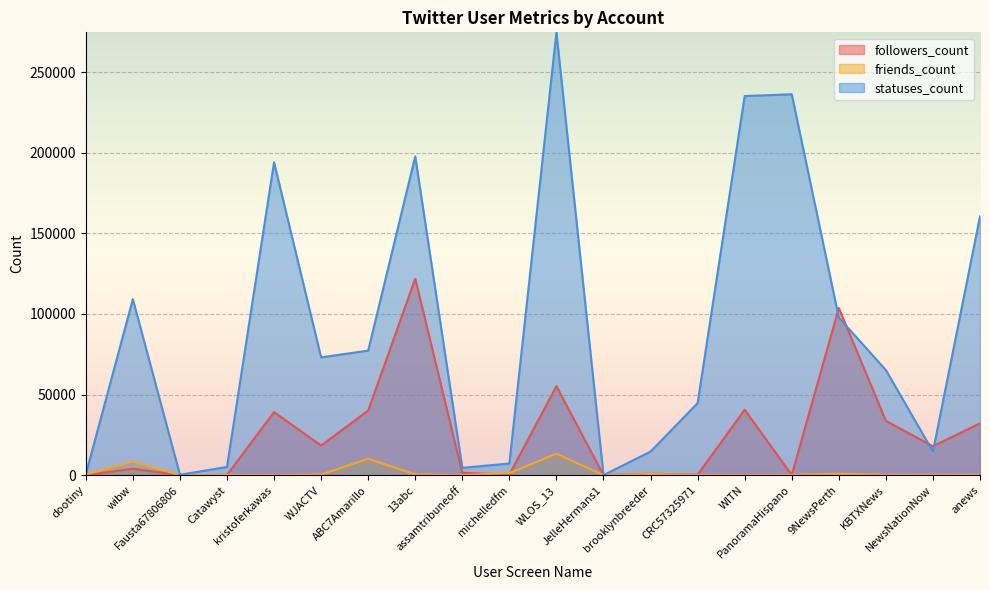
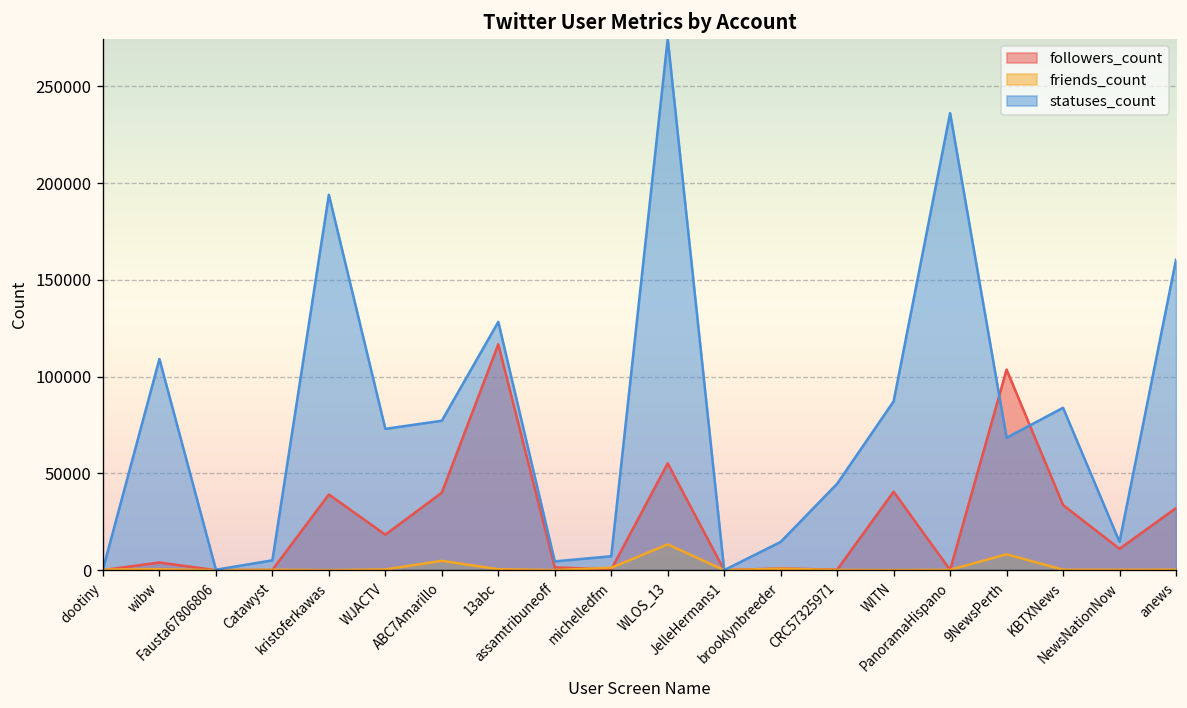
friends_count, wibw: 8000 -> 0
friends_count, ABC7Amarillo: 10000 -> 5000
followers_count, 13abc: 122000 -> 117000
statuses_count, 13abc: 198000 -> 128000
statuses_count, WITN: 235000 -> 87000
friends_count, 9NewsPerth: 1000 -> 8000
statuses_count, 9NewsPerth: 98000 -> 68000
statuses_count, KBTXNews: 65000 -> 84000
followers_count, NewsNationNow: 18000 -> 11000
